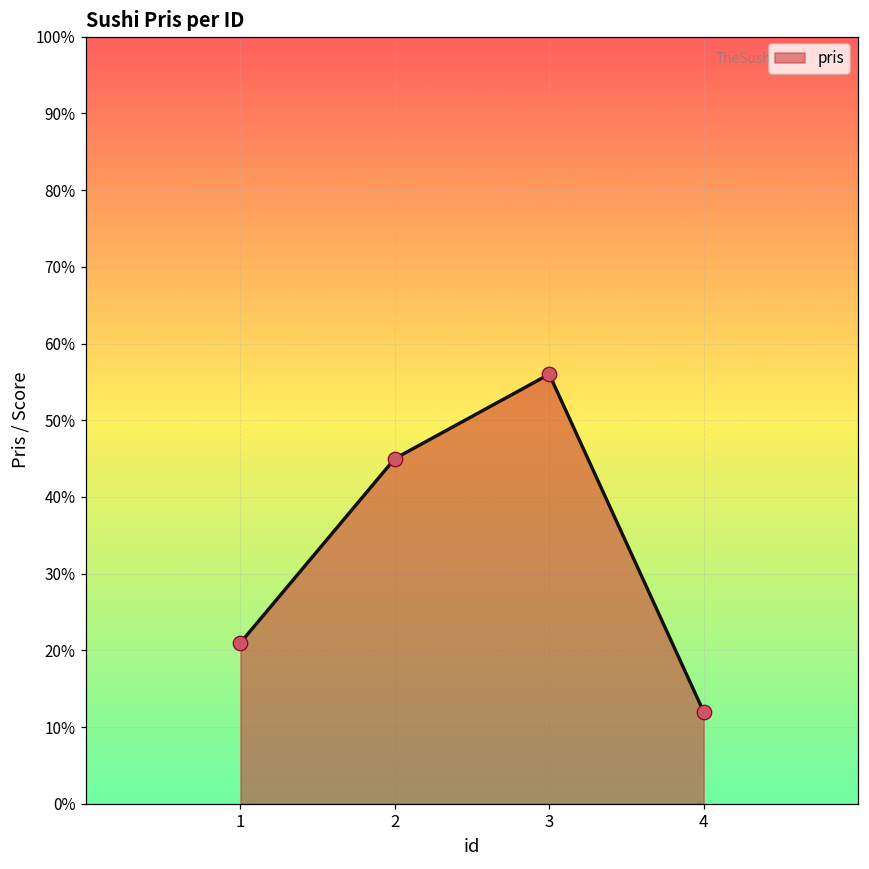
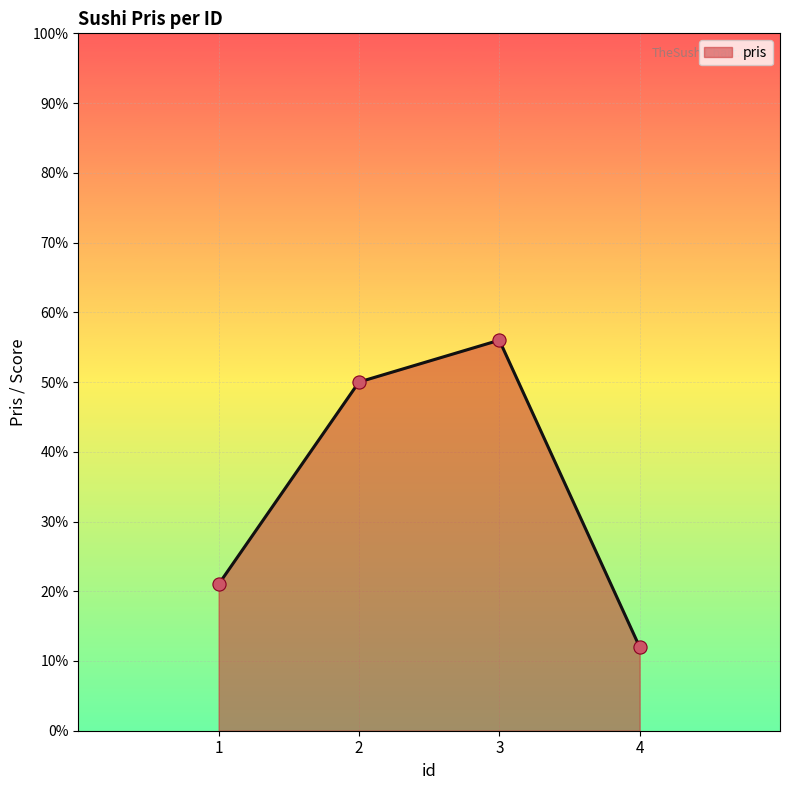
2: 45% -> 50%
